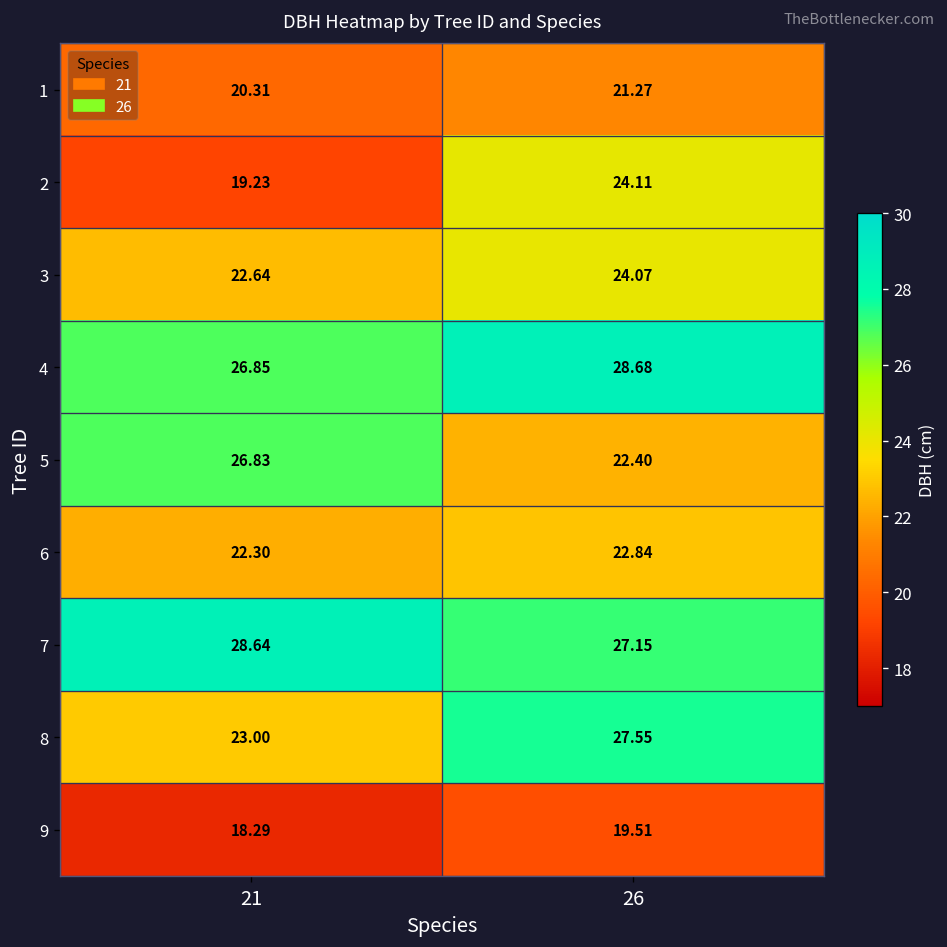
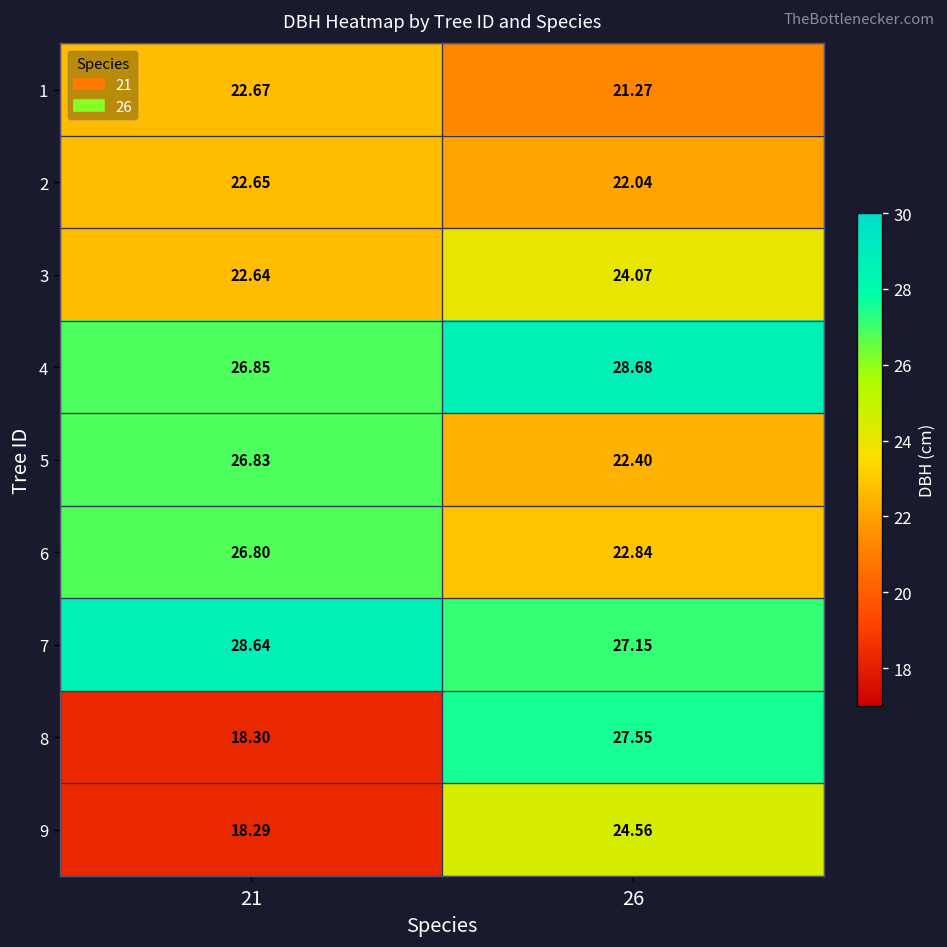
1, 21: 20.31 -> 22.67
2, 21: 19.23 -> 22.65
2, 26: 24.11 -> 22.04
6, 21: 22.30 -> 26.80
8, 21: 23.00 -> 18.30
9, 26: 19.51 -> 24.56
